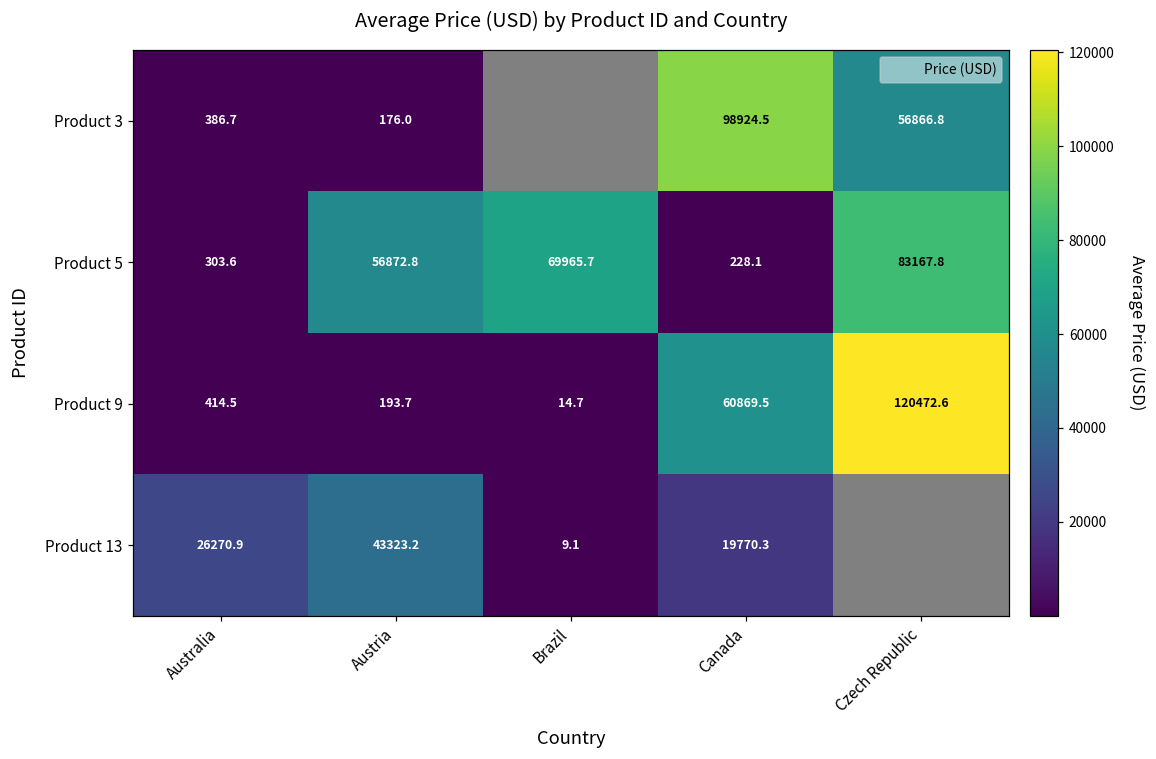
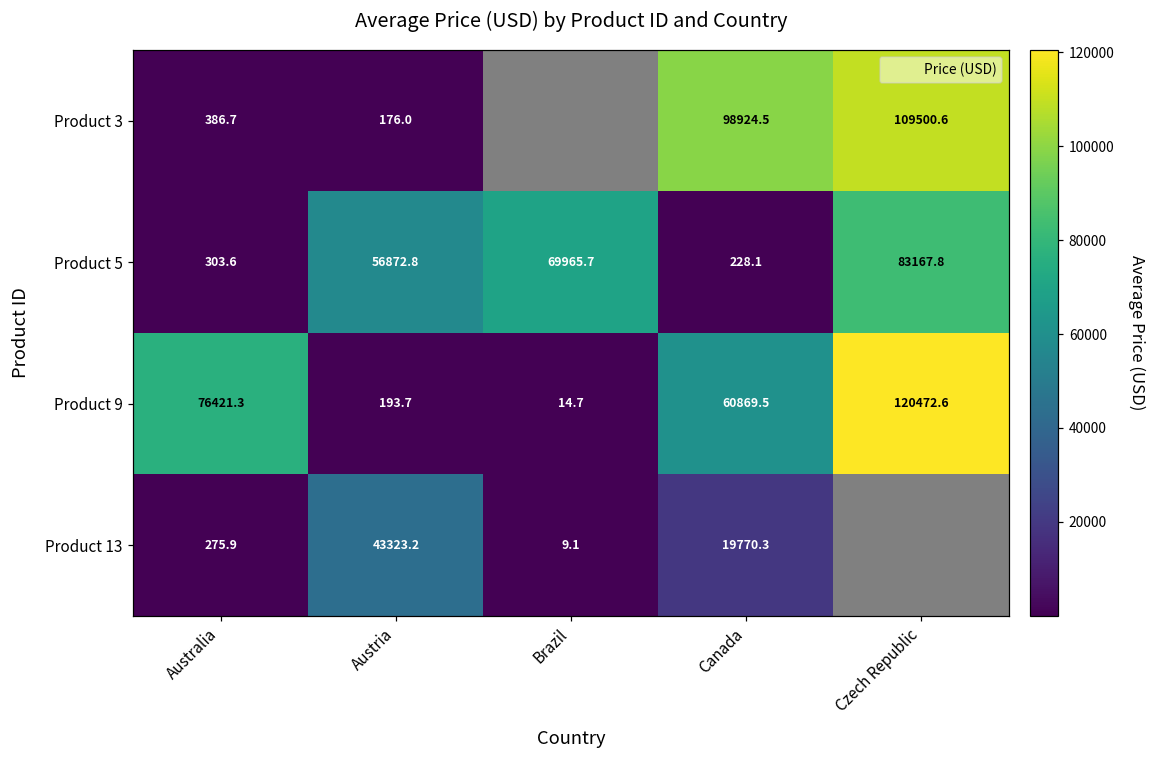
Product 3, Czech Republic: 56866.8 -> 109500.6
Product 9, Australia: 414.5 -> 76421.3
Product 13, Australia: 26270.9 -> 275.9
